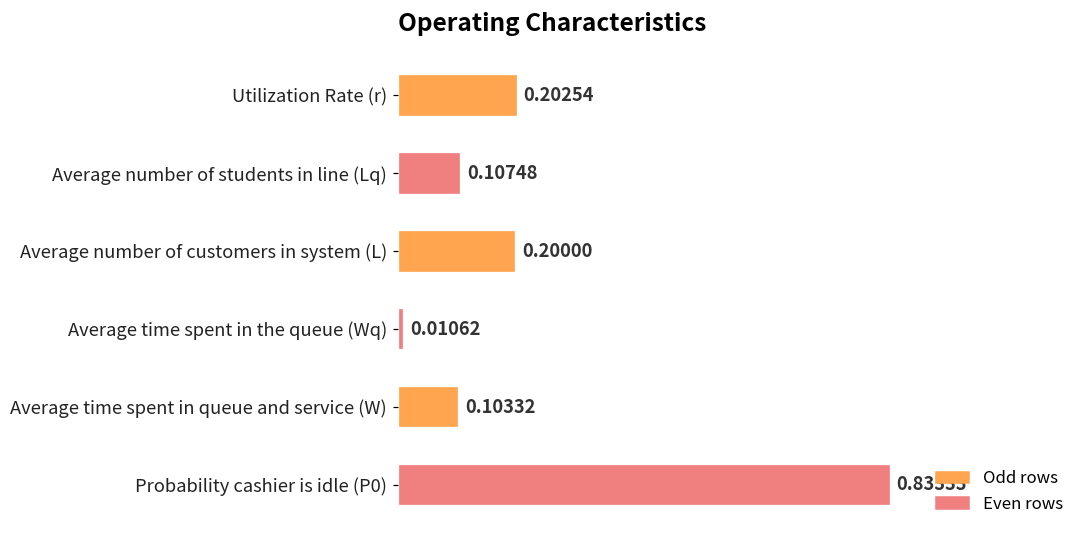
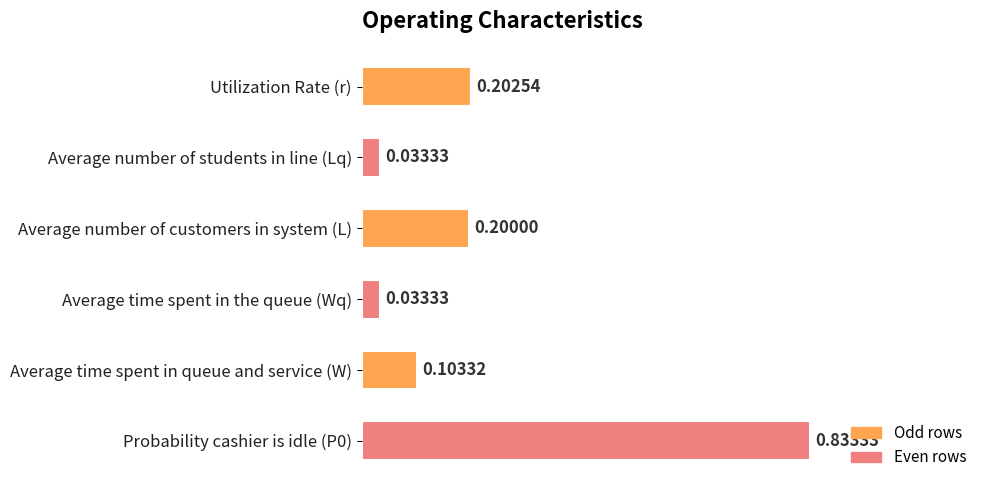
Average number of students in line (Lq): 0.10748 -> 0.03333
Average time spent in the queue (Wq): 0.01062 -> 0.03333
